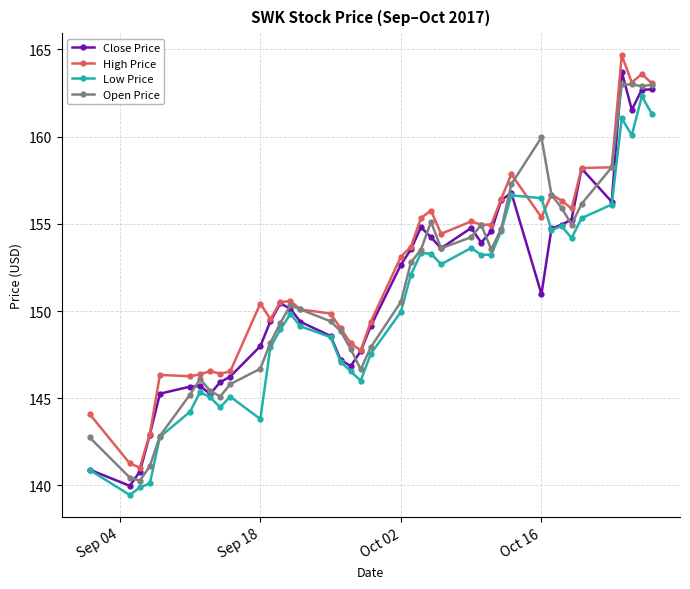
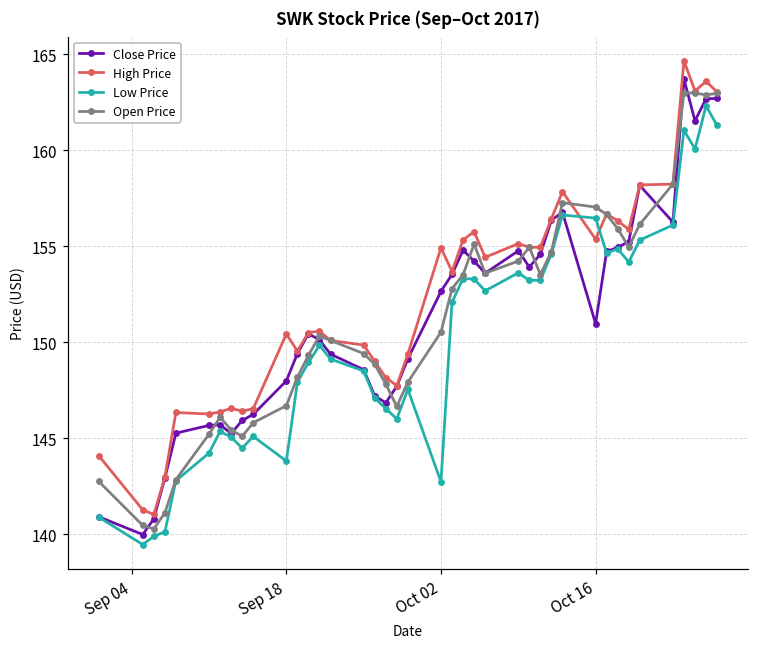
High Price, Oct 02: 153.1 -> 154.9
Low Price, Oct 02: 150.0 -> 142.7
Open Price, Oct 16: 160.0 -> 157.0
